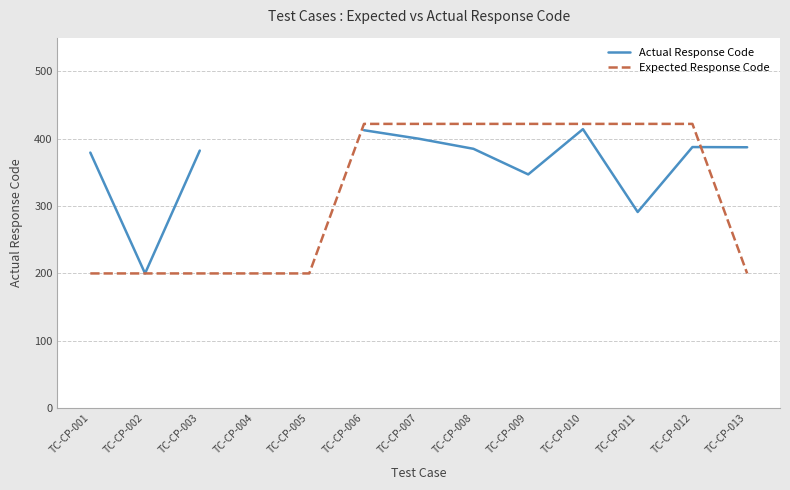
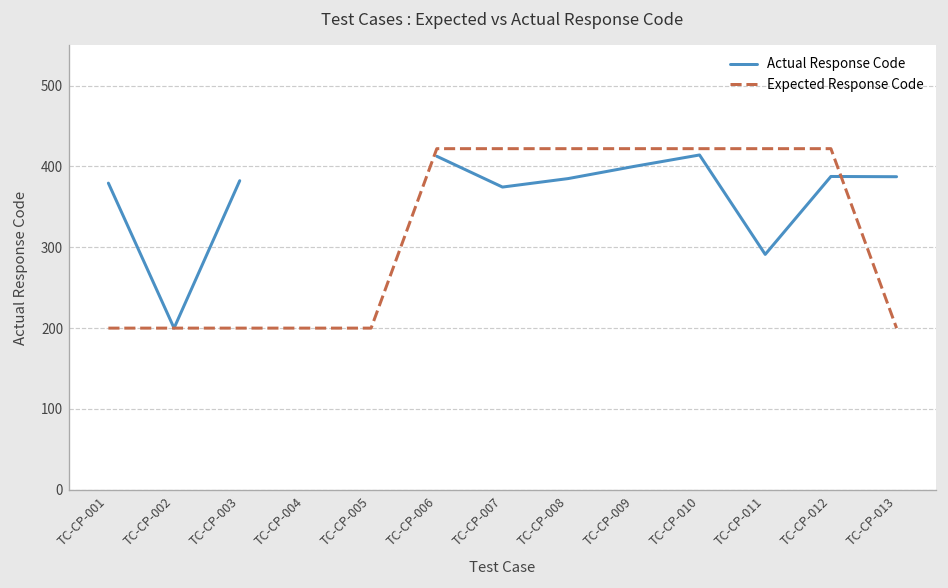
Actual Response Code, TC-CP-007: 400 -> 370
Actual Response Code, TC-CP-009: 350 -> 400
